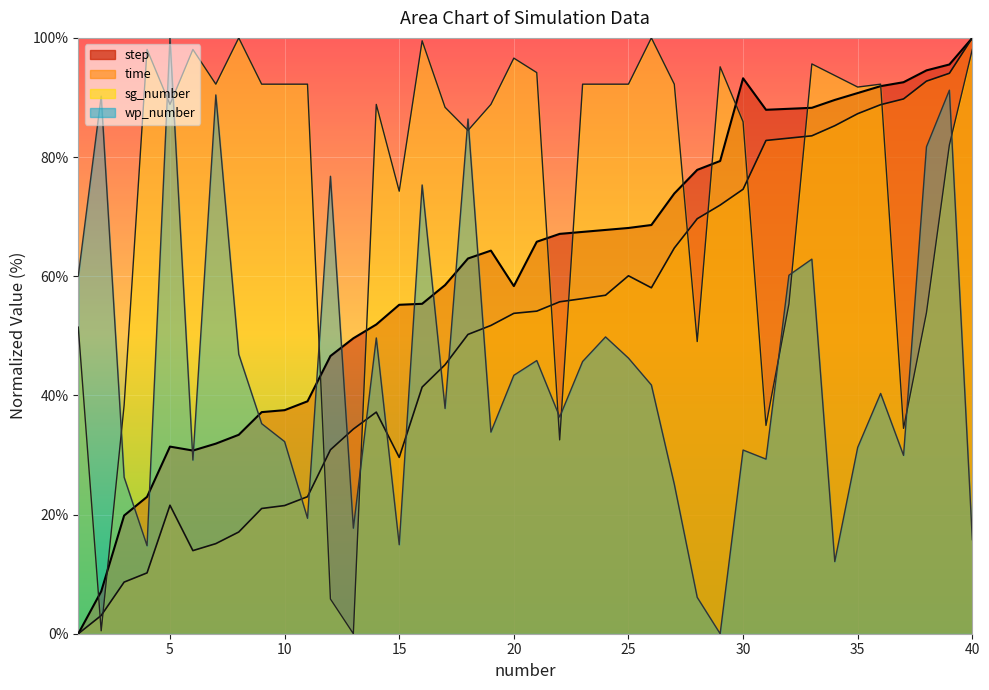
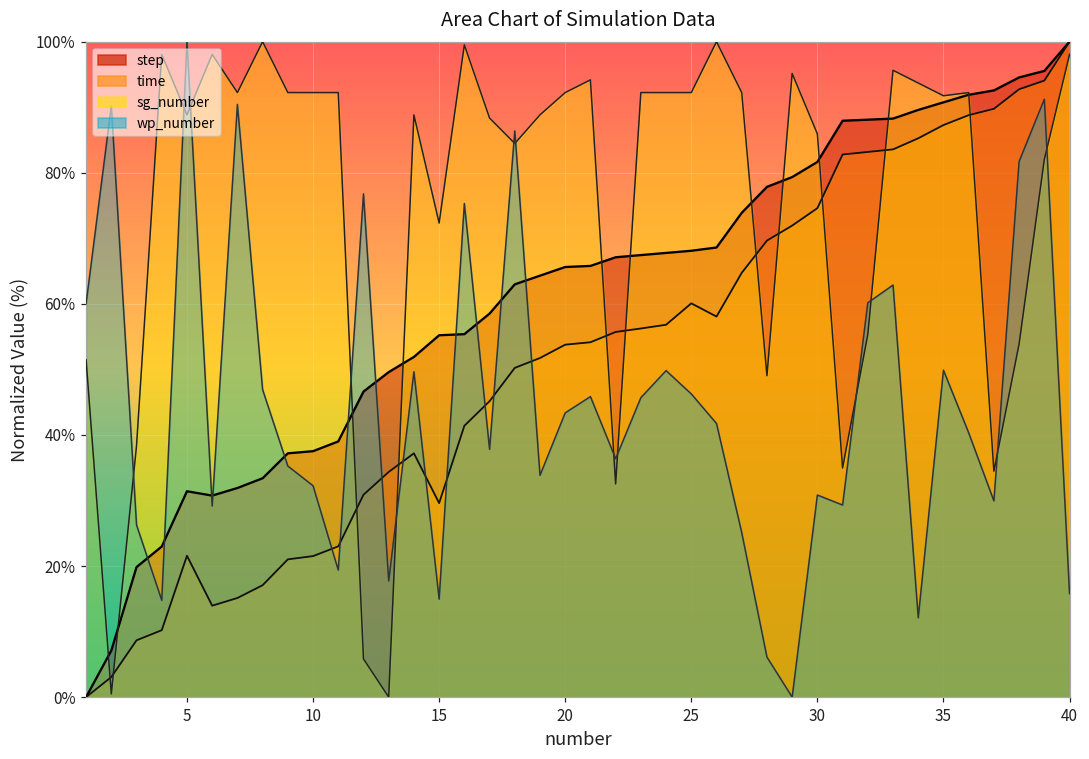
sg_number, 15: 74% -> 72%
step, 20: 58% -> 66%
sg_number, 20: 97% -> 92%
step, 30: 93% -> 82%
wp_number, 35: 31% -> 50%
